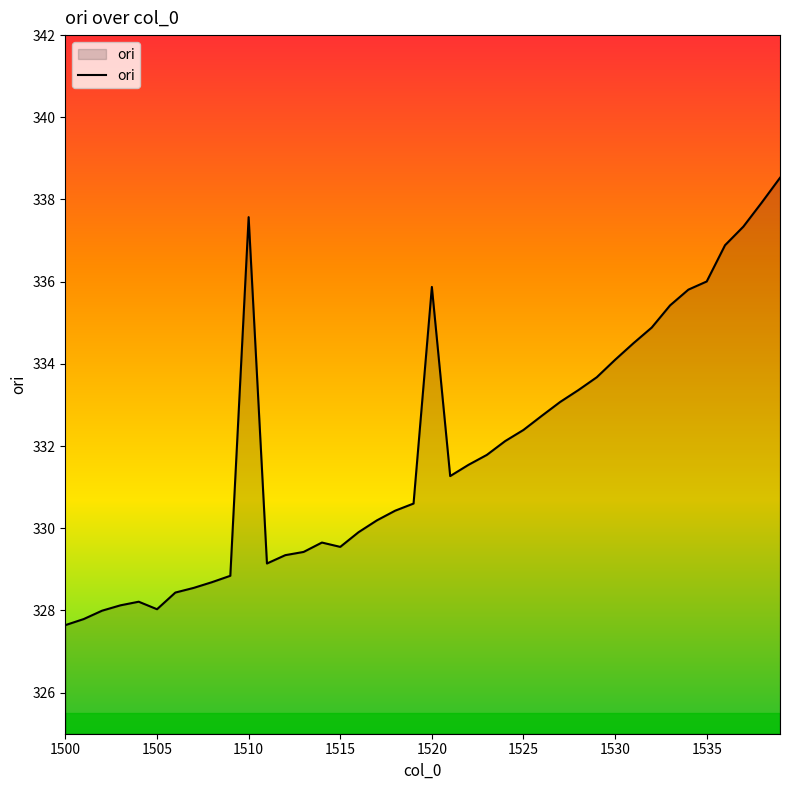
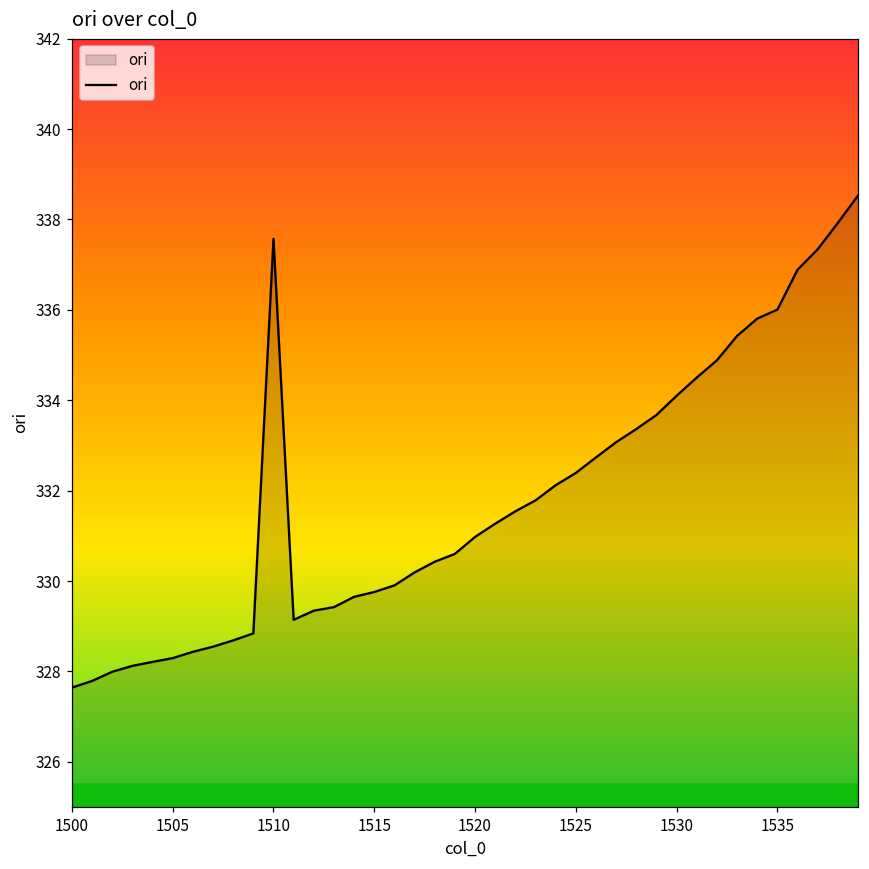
1505: 328.0 -> 328.3
1515: 329.5 -> 329.8
1520: 335.9 -> 331.0
